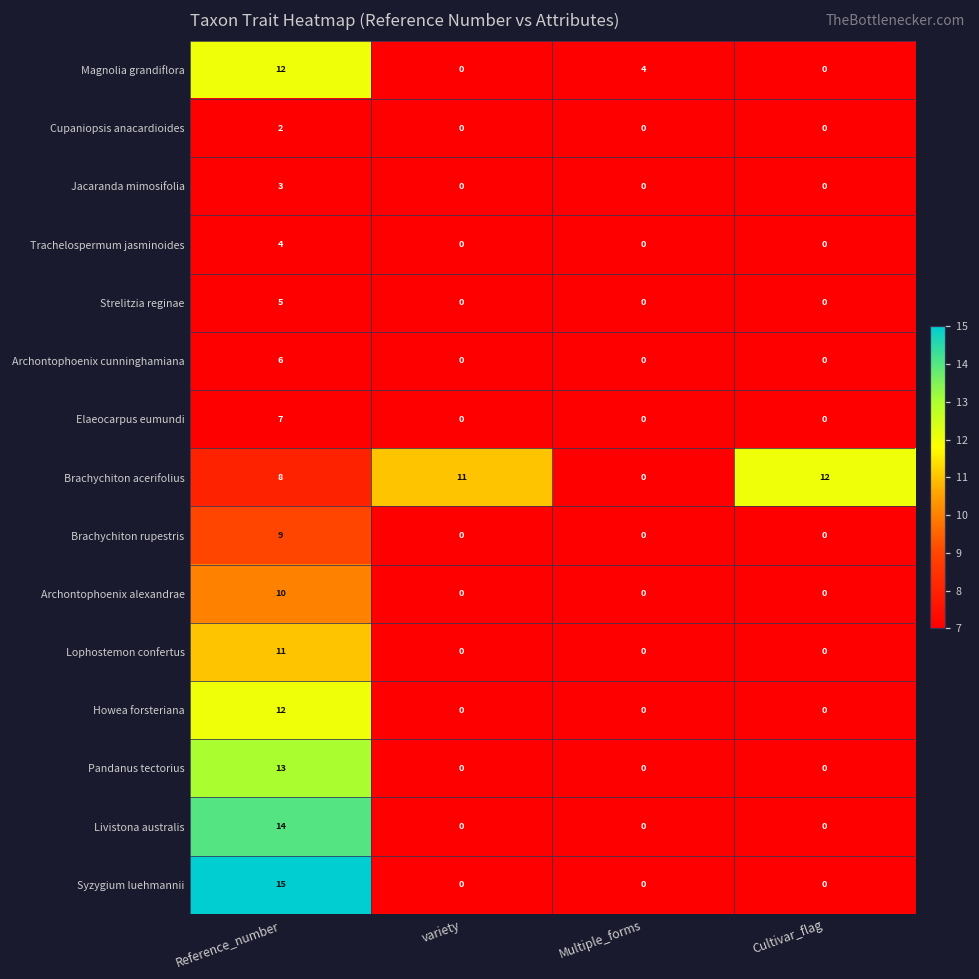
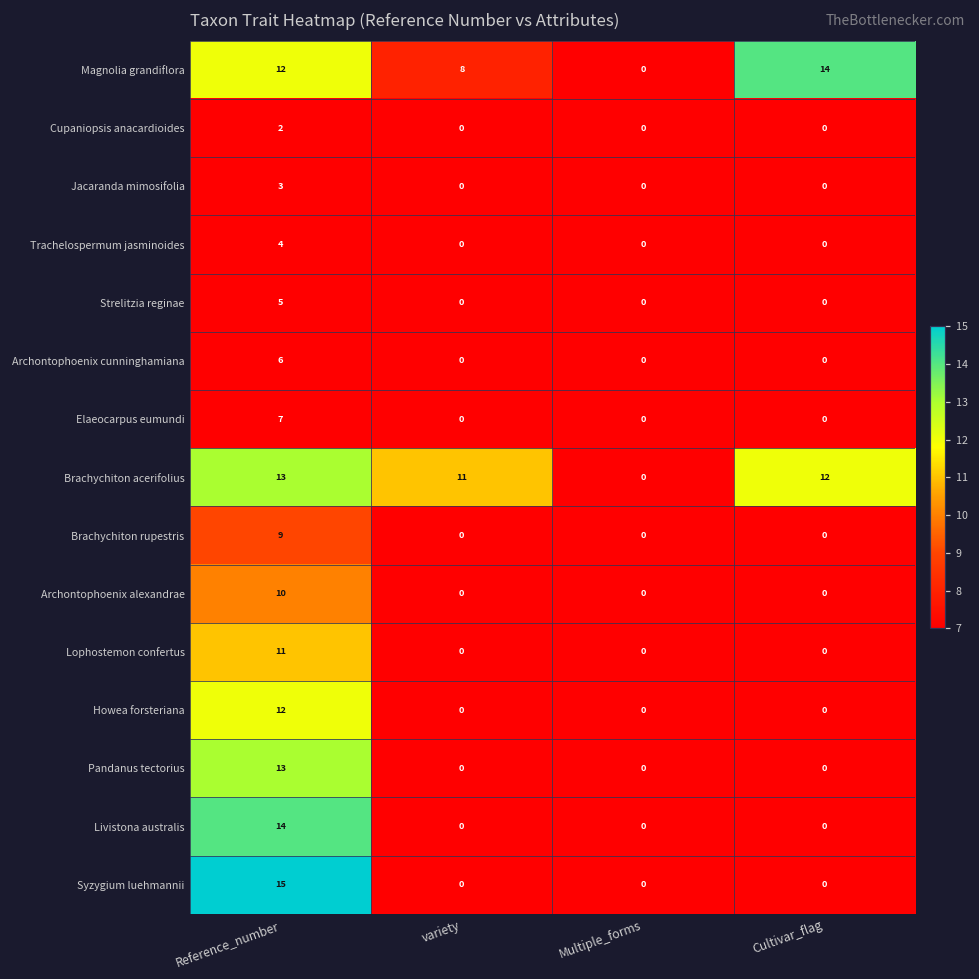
Magnolia grandiflora, variety: 0 -> 8
Magnolia grandiflora, Multiple_forms: 4 -> 0
Magnolia grandiflora, Cultivar_flag: 0 -> 14
Brachychiton acerifolius, Reference_number: 8 -> 13
